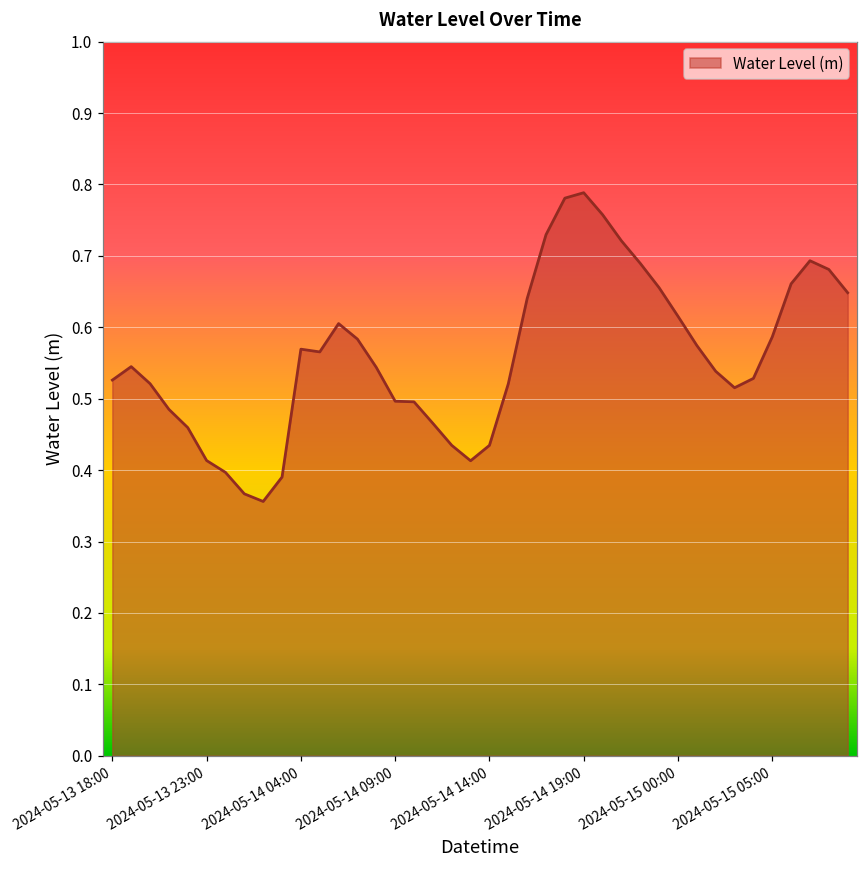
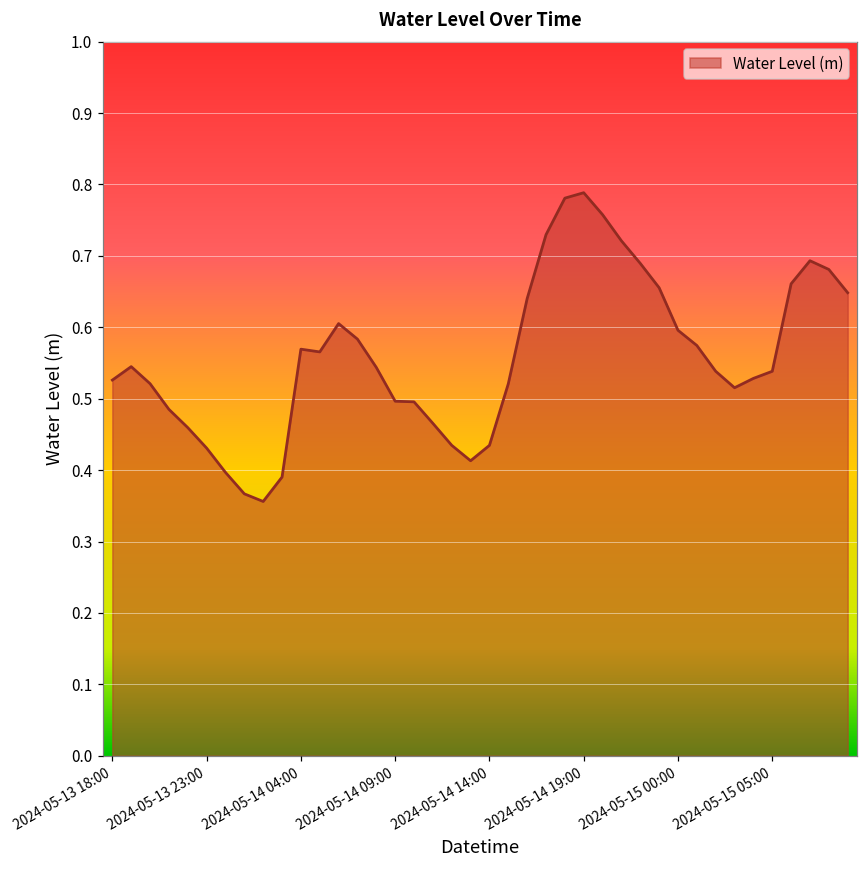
2024-05-13 23:00: 0.41 -> 0.43
2024-05-15 00:00: 0.62 -> 0.60
2024-05-15 05:00: 0.59 -> 0.54
